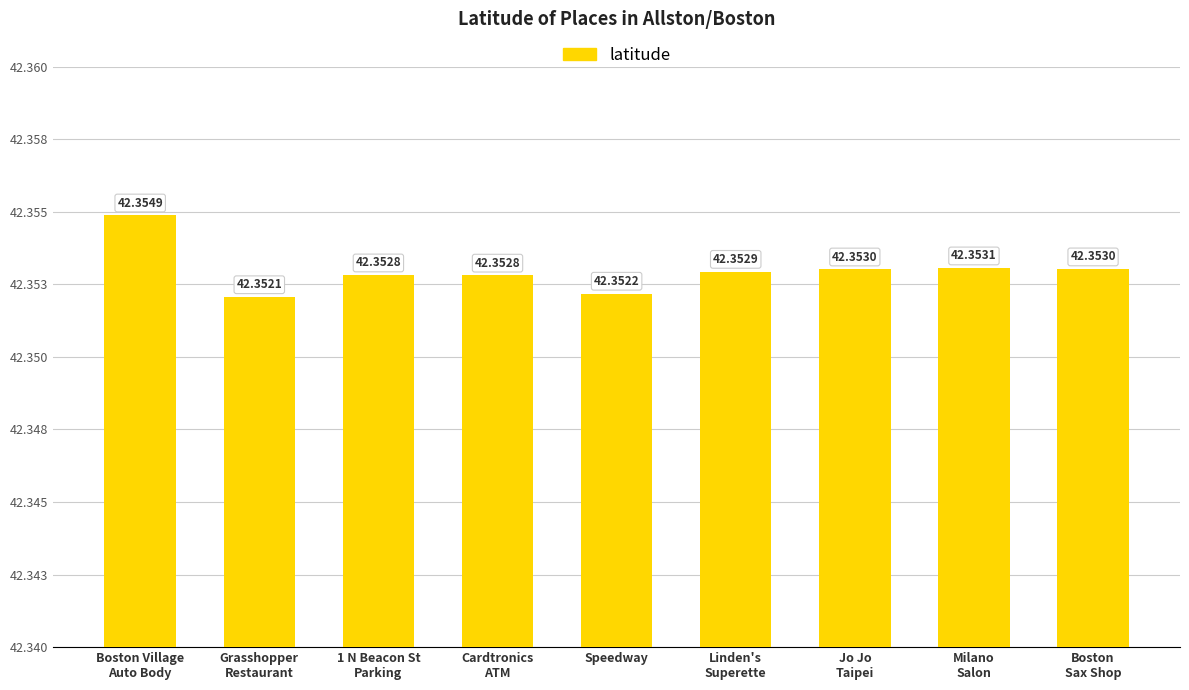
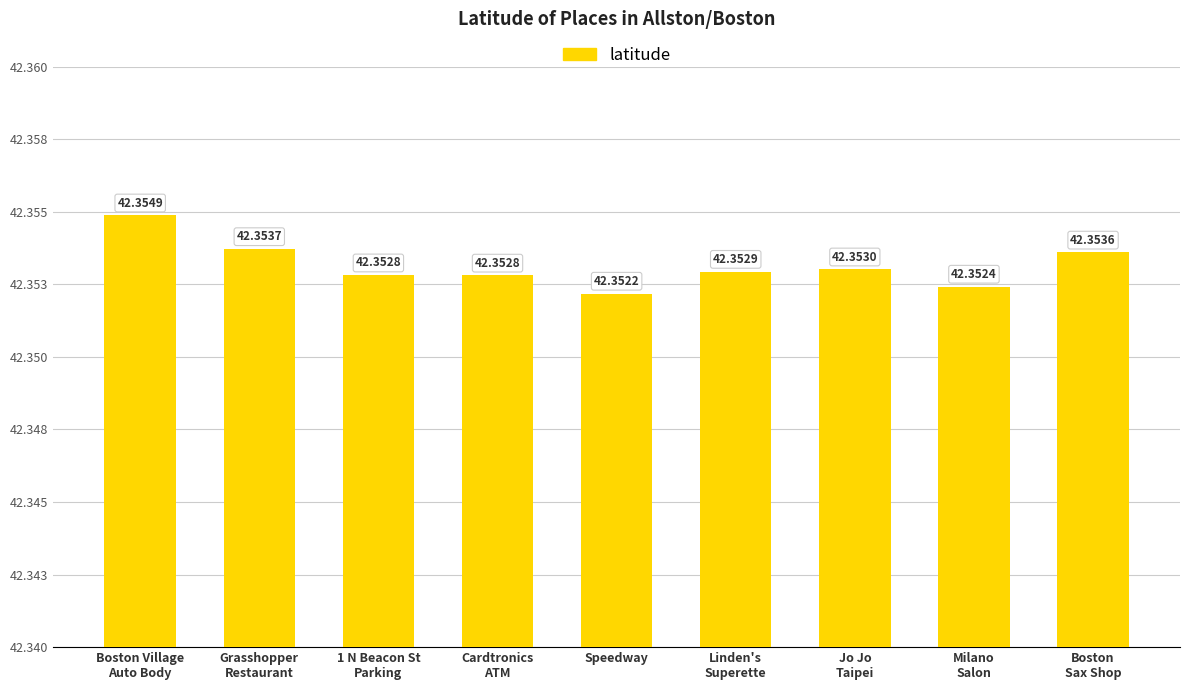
Grasshopper Restaurant: 42.3521 -> 42.3537
Milano Salon: 42.3531 -> 42.3524
Boston Sax Shop: 42.3530 -> 42.3536
